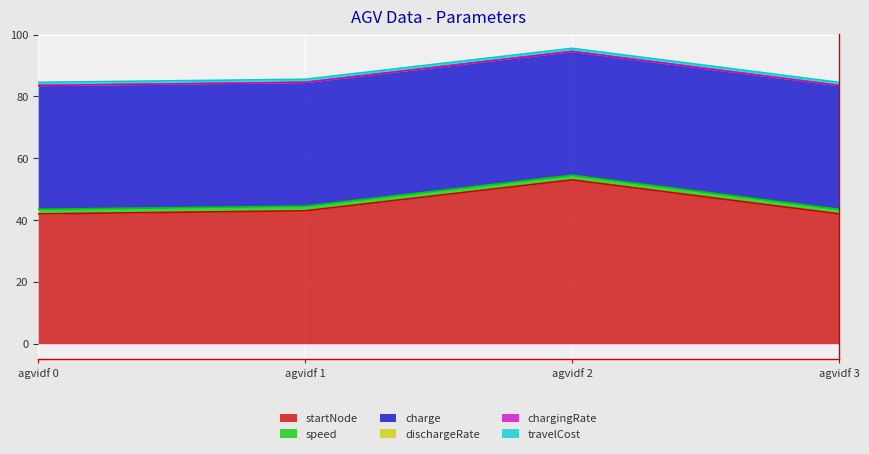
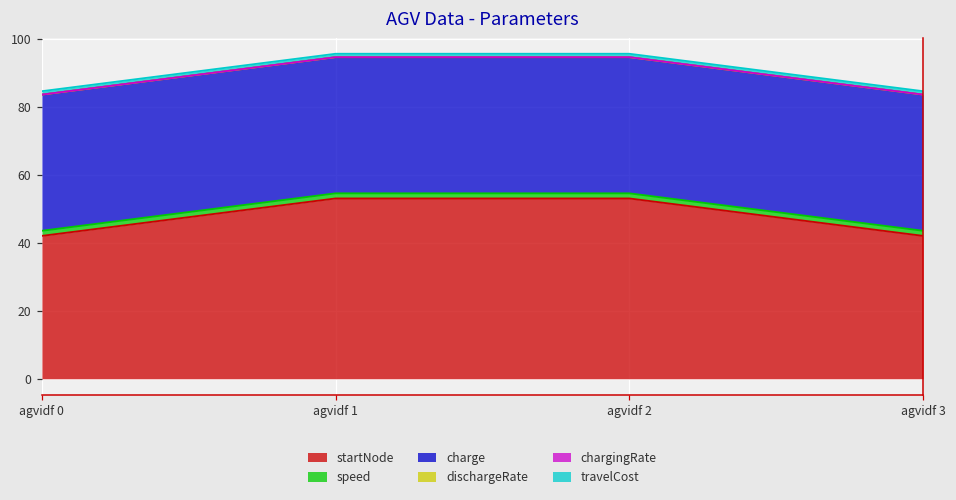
startNode, agvidf 1: 43 -> 53
